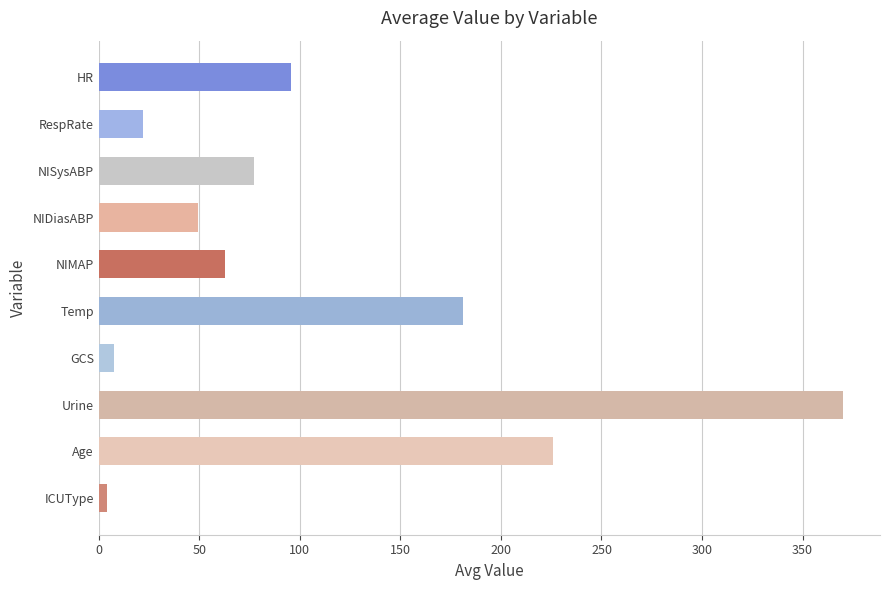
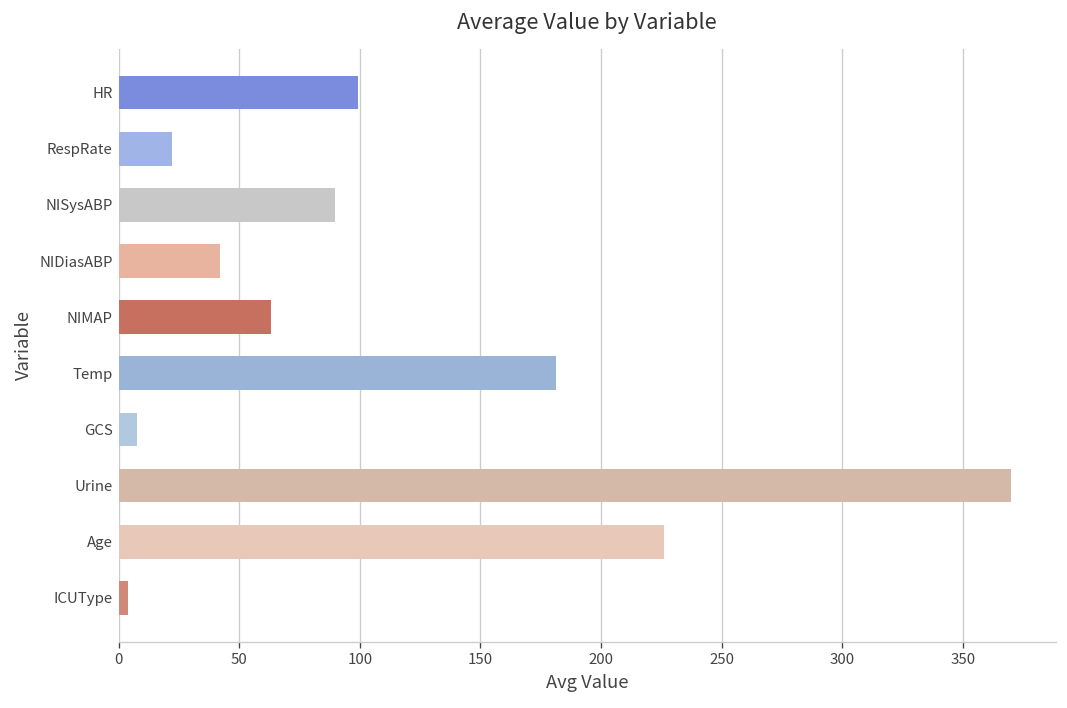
HR: 95 -> 99
NISysABP: 77 -> 90
NIDiasABP: 49 -> 42
